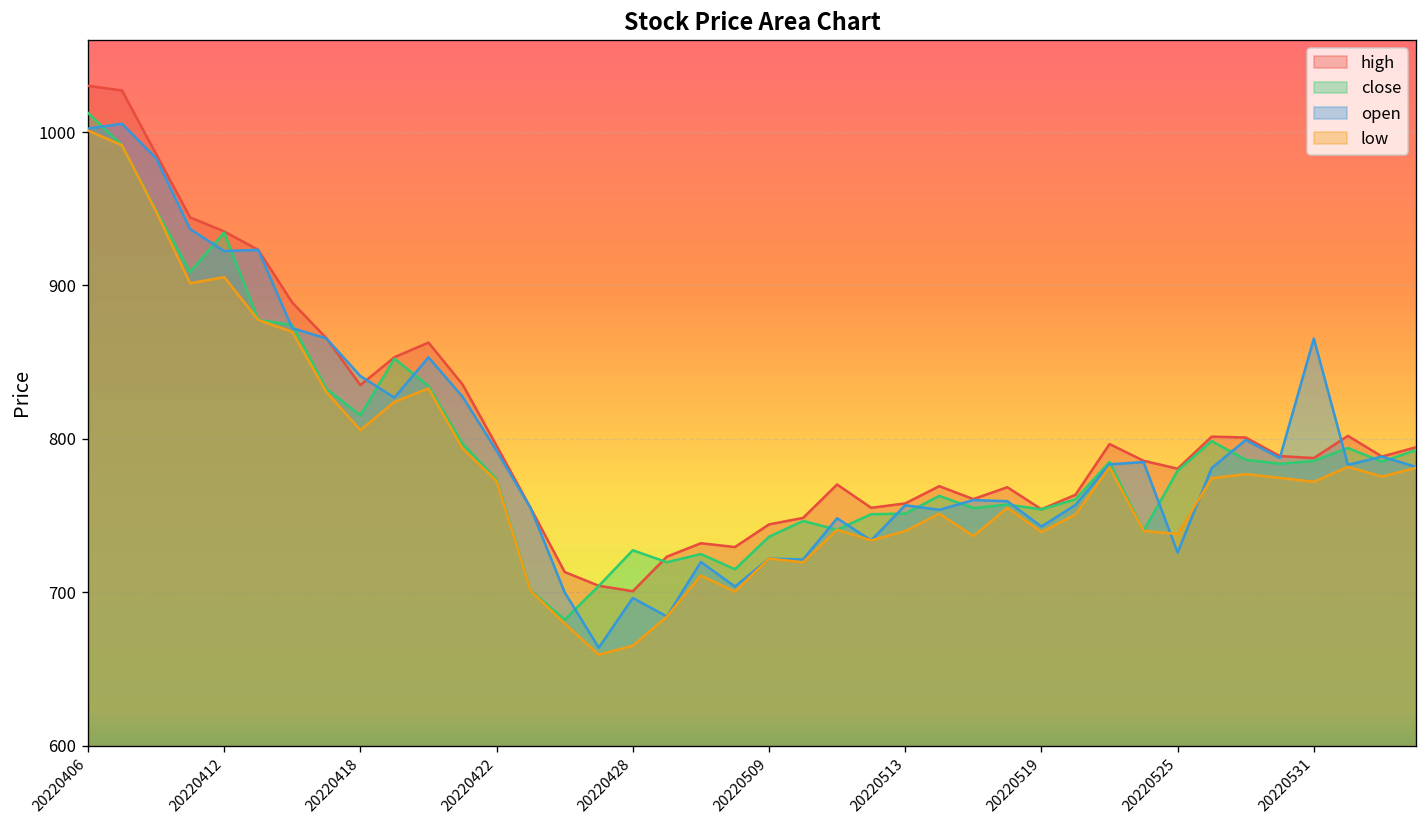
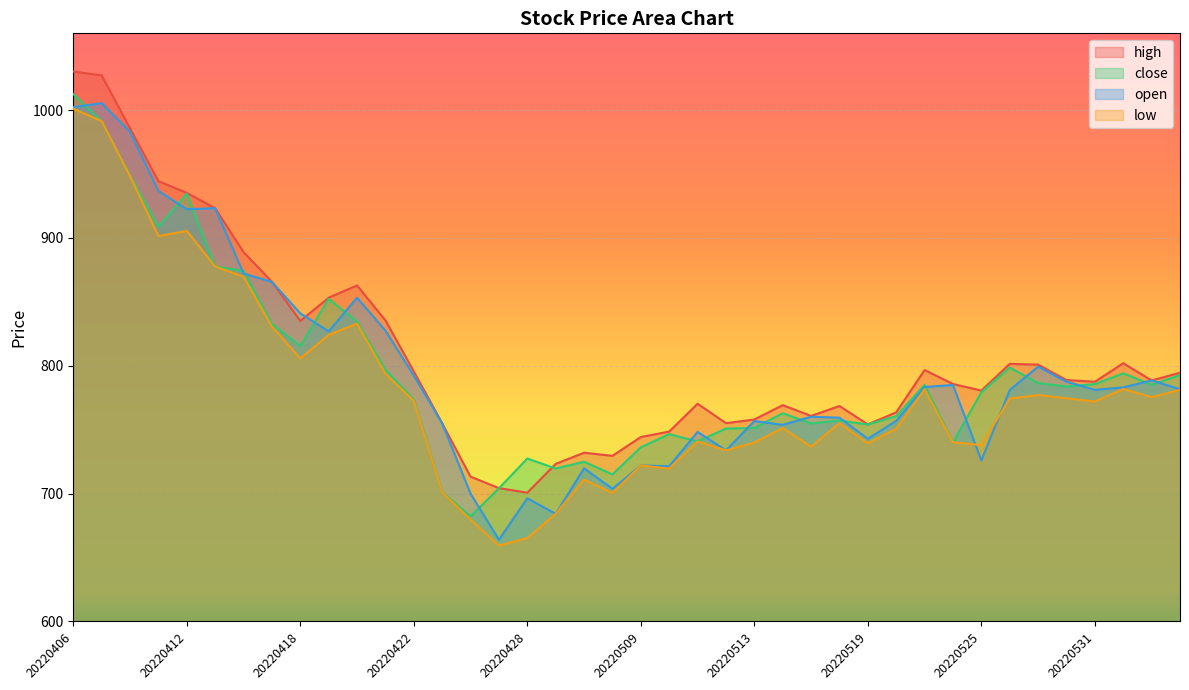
open, 20220531: 865 -> 781
